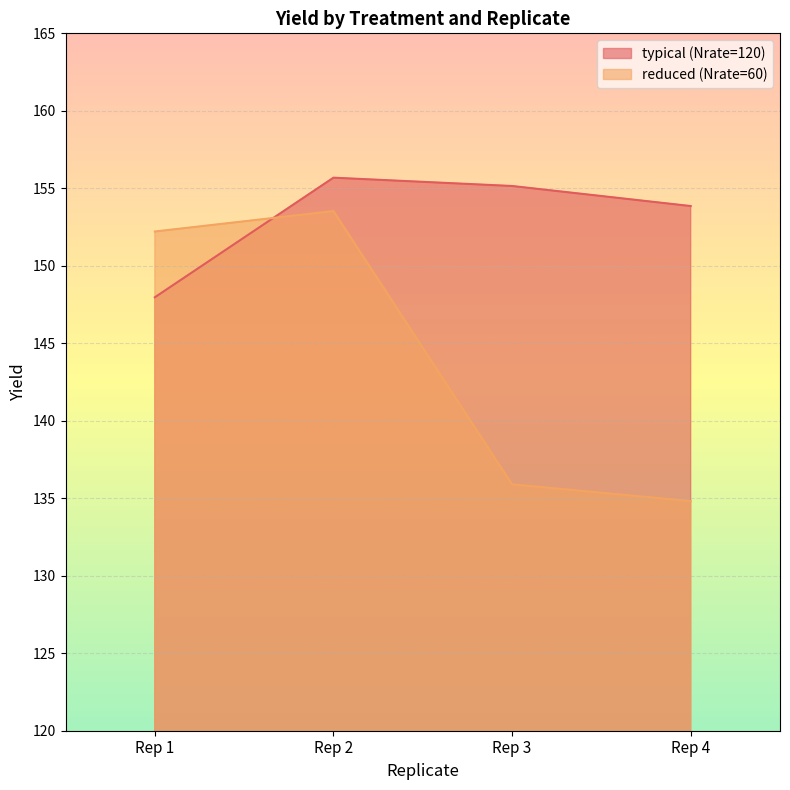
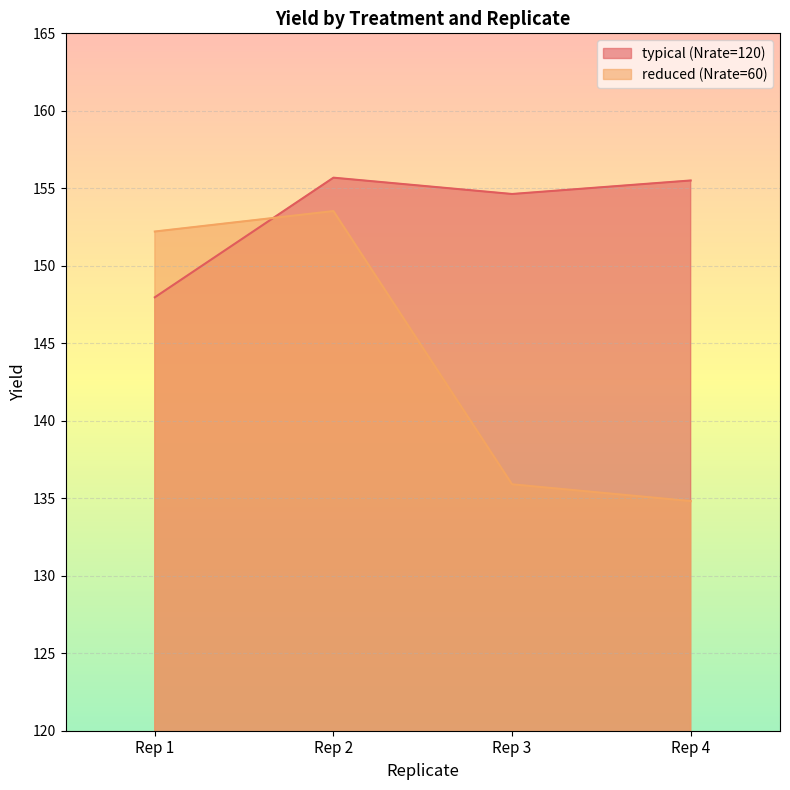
typical (Nrate=120), Rep 3: 155.1 -> 154.6
typical (Nrate=120), Rep 4: 153.9 -> 155.5
